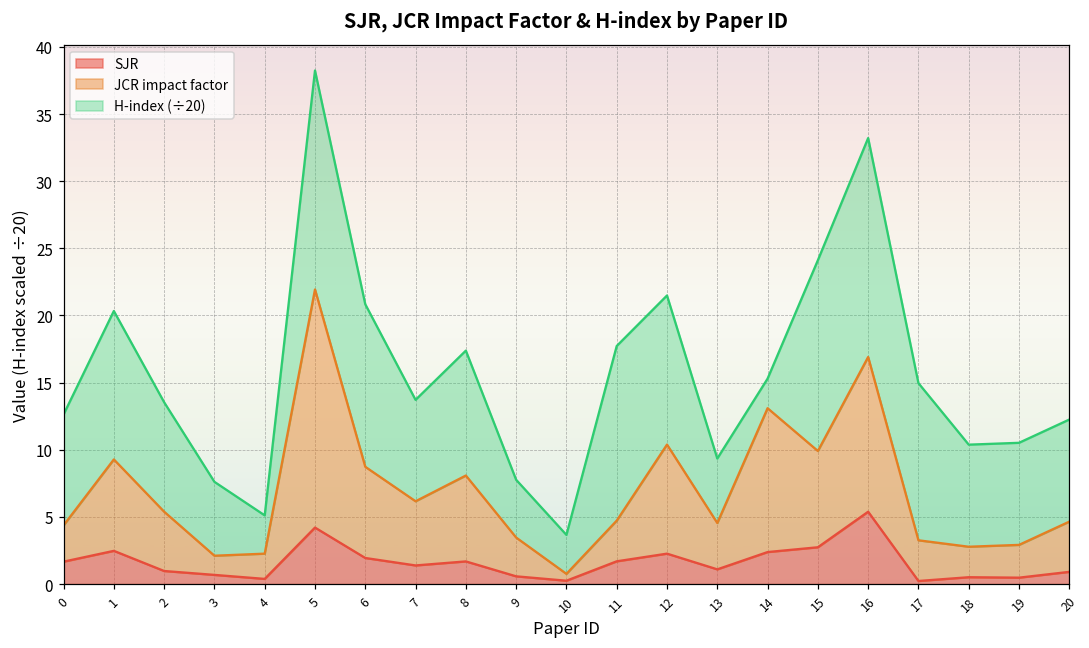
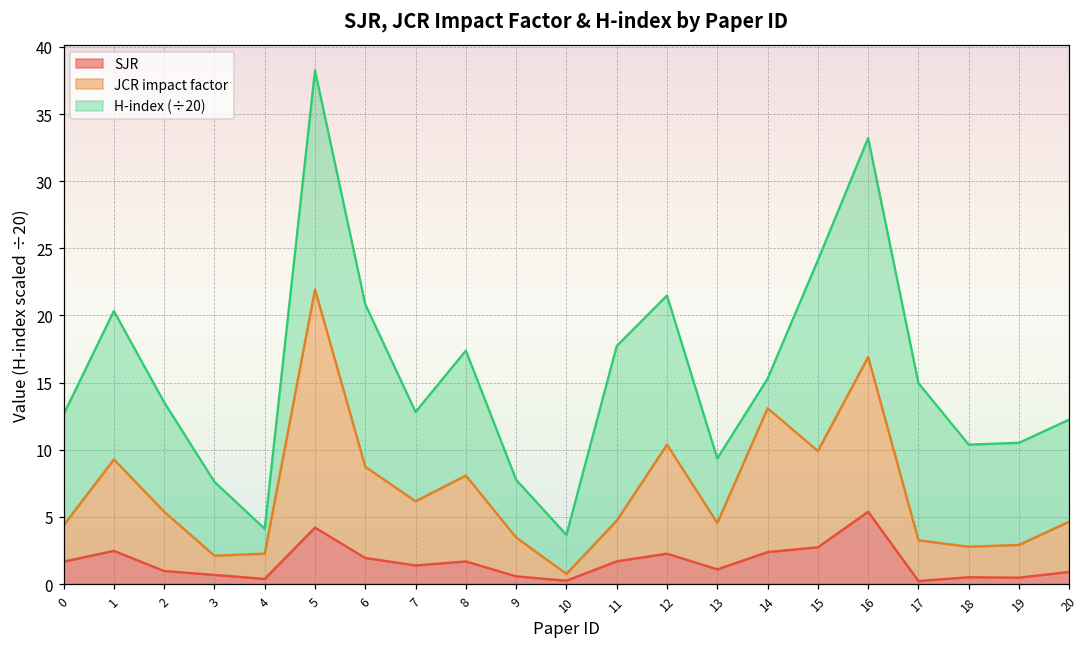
H-index (÷20), 4: 2.8 -> 1.8
H-index (÷20), 7: 7.6 -> 6.7
